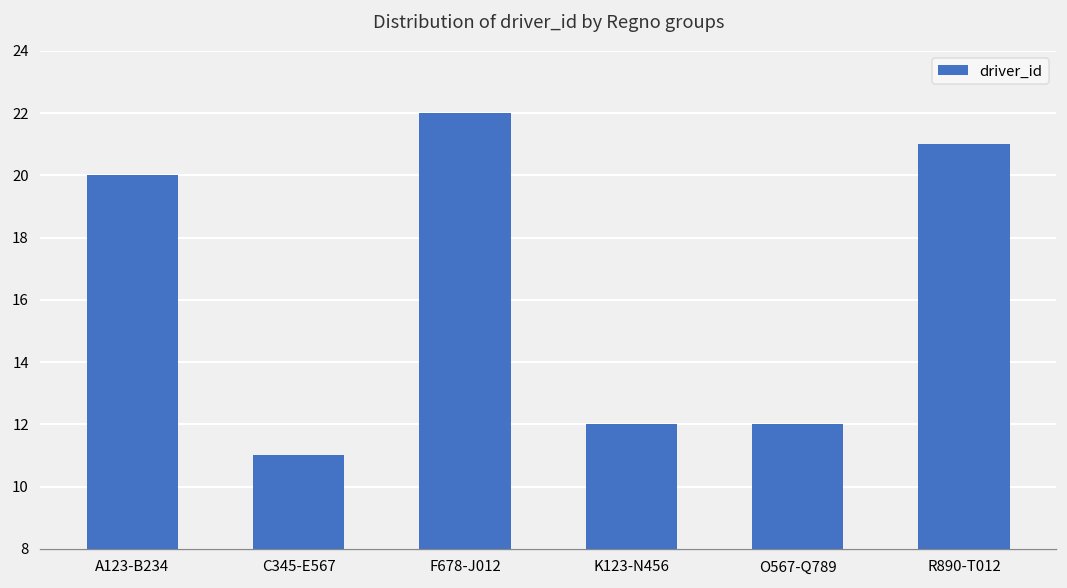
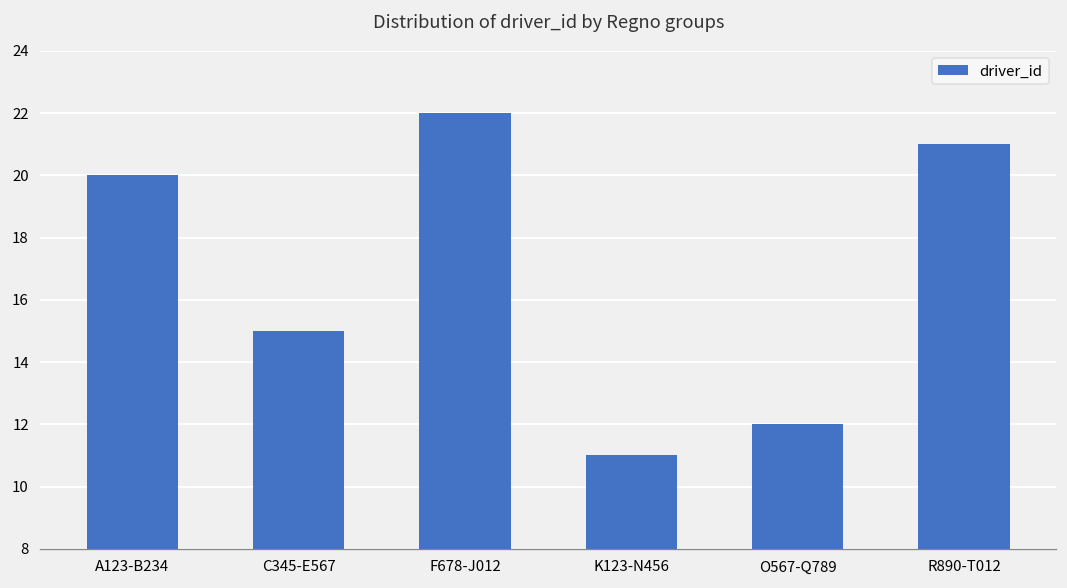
C345-E567: 11 -> 15
K123-N456: 12 -> 11
